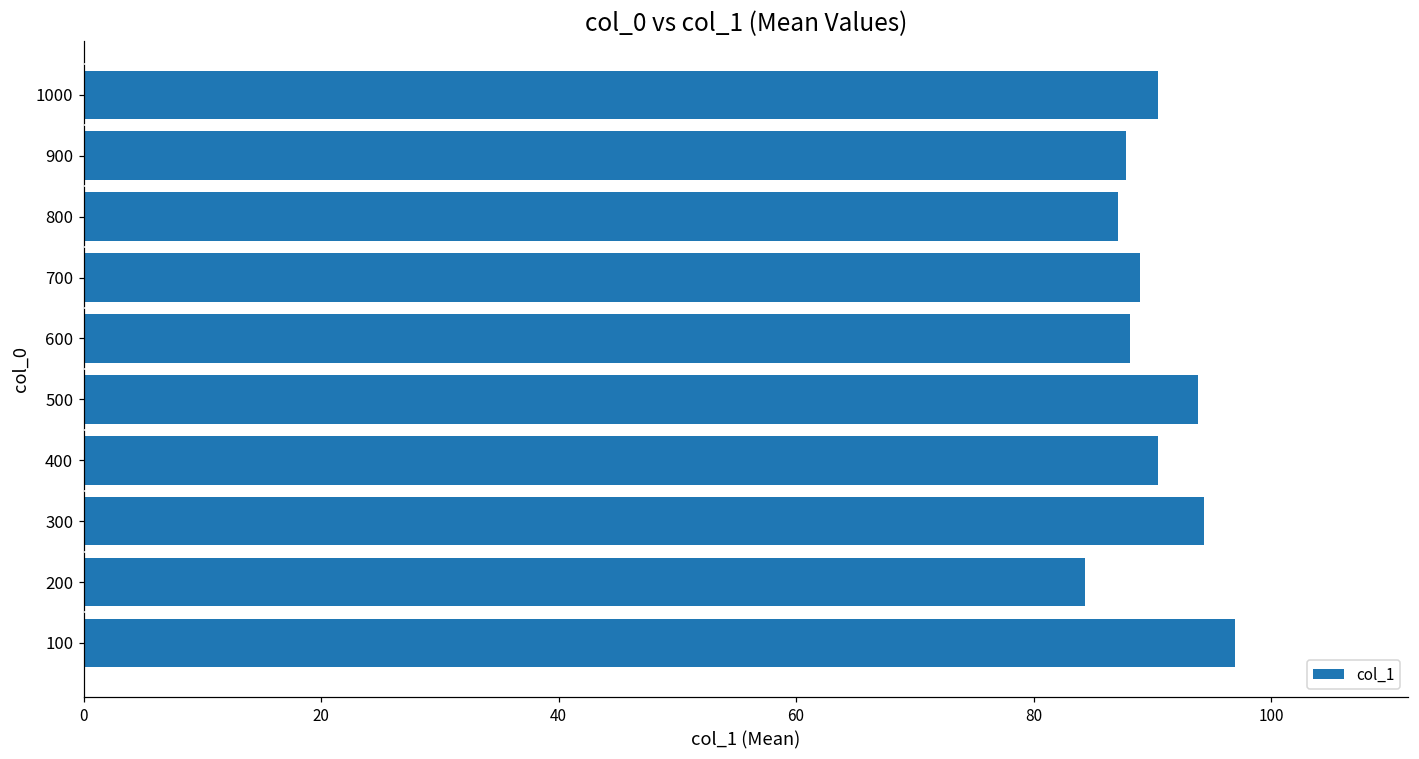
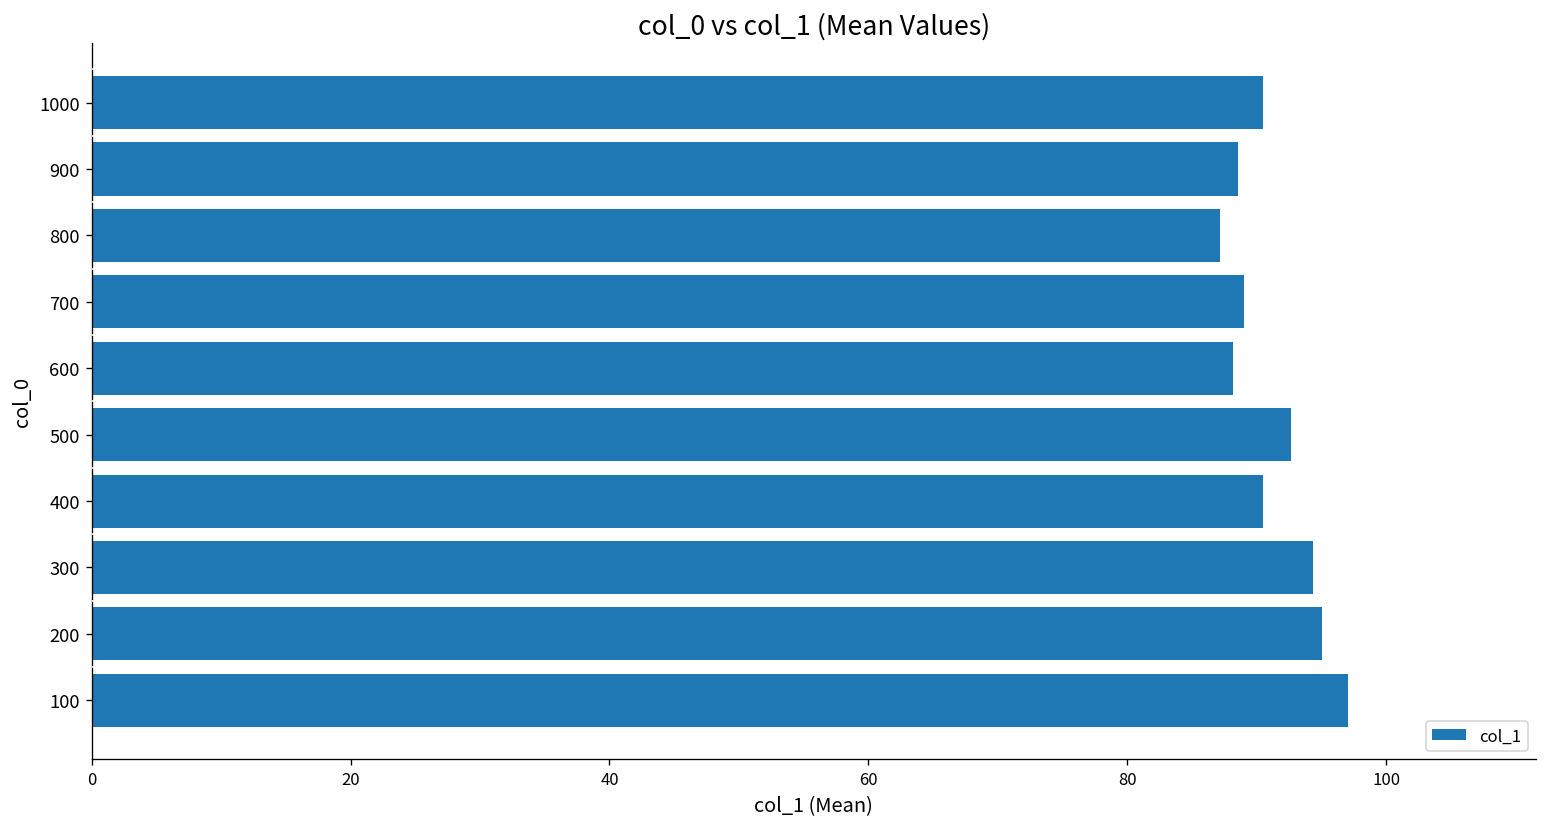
900: 87.8 -> 88.6
500: 93.9 -> 92.6
200: 84.3 -> 95.0
